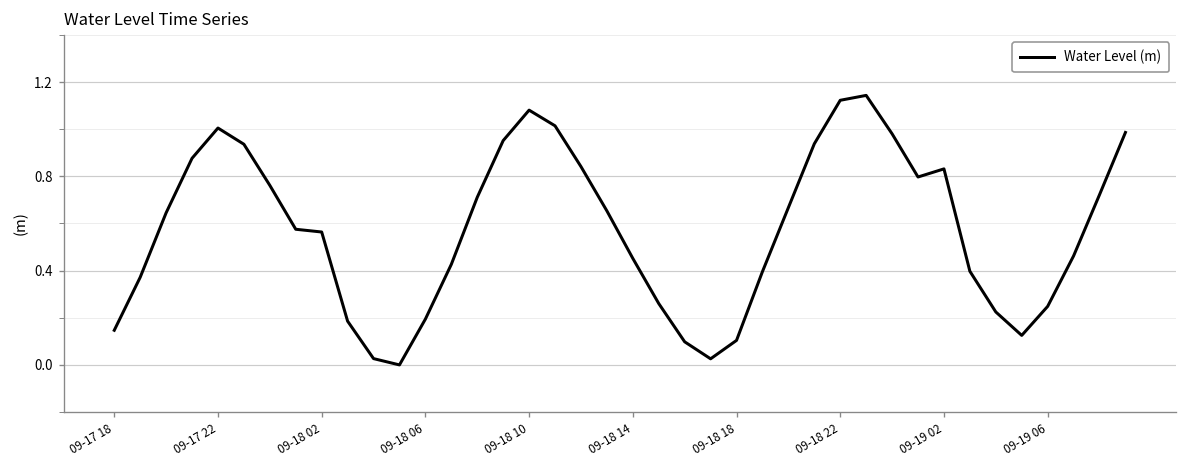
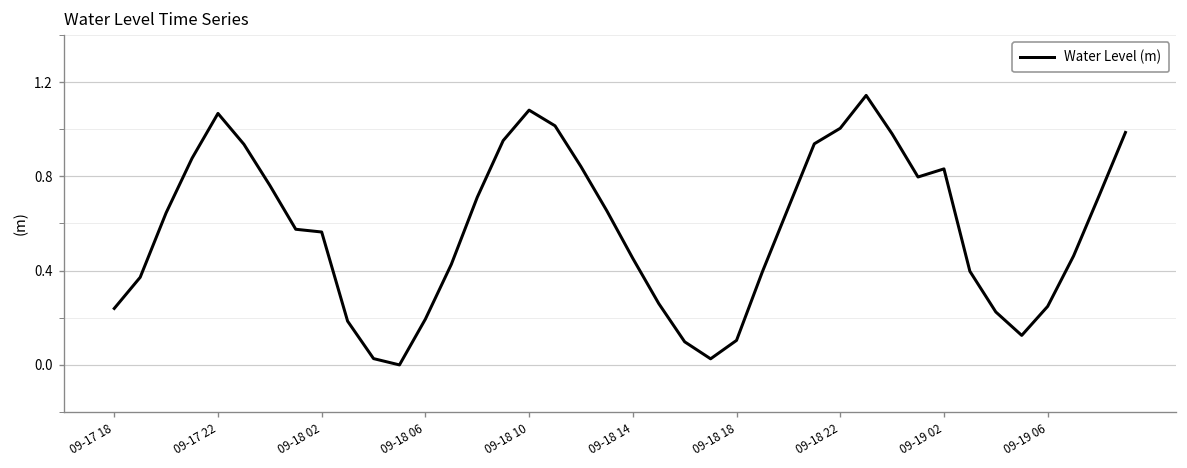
09-17 18: 0.15 -> 0.24
09-17 22: 1.01 -> 1.07
09-18 22: 1.12 -> 1.00
